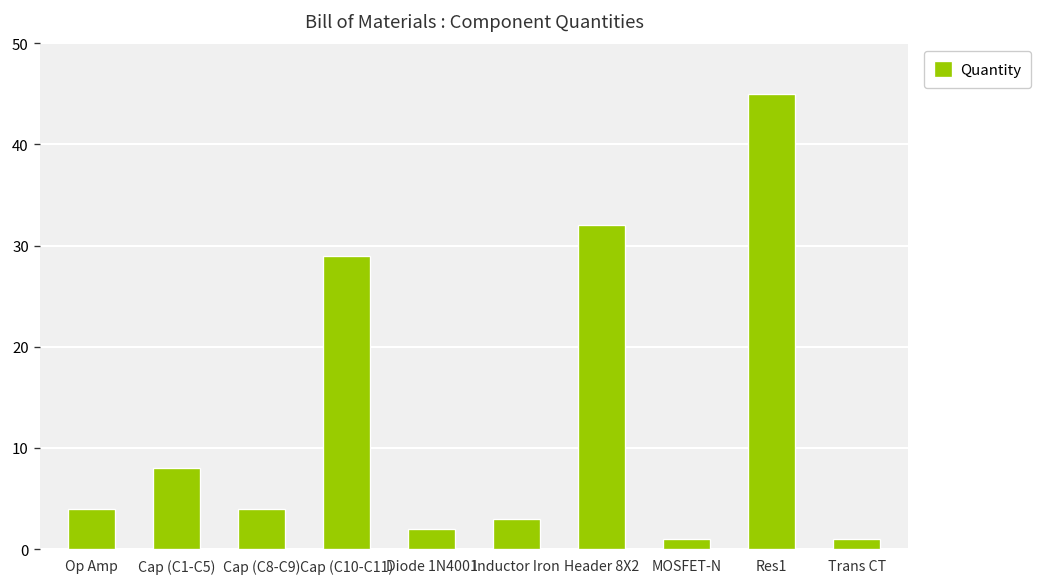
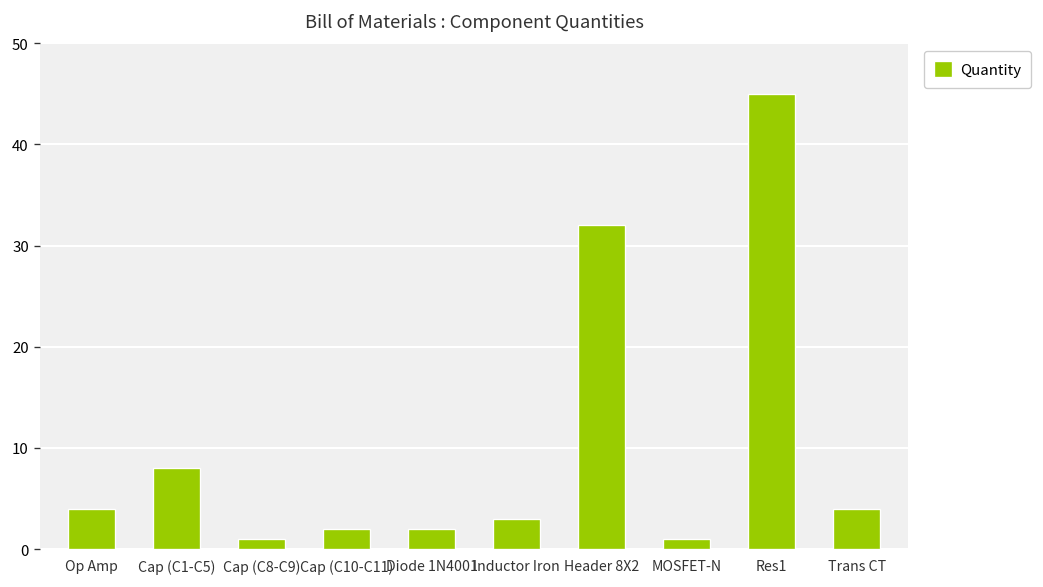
Cap (C8-C9): 4 -> 1
Cap (C10-C11): 29 -> 2
Trans CT: 1 -> 4
